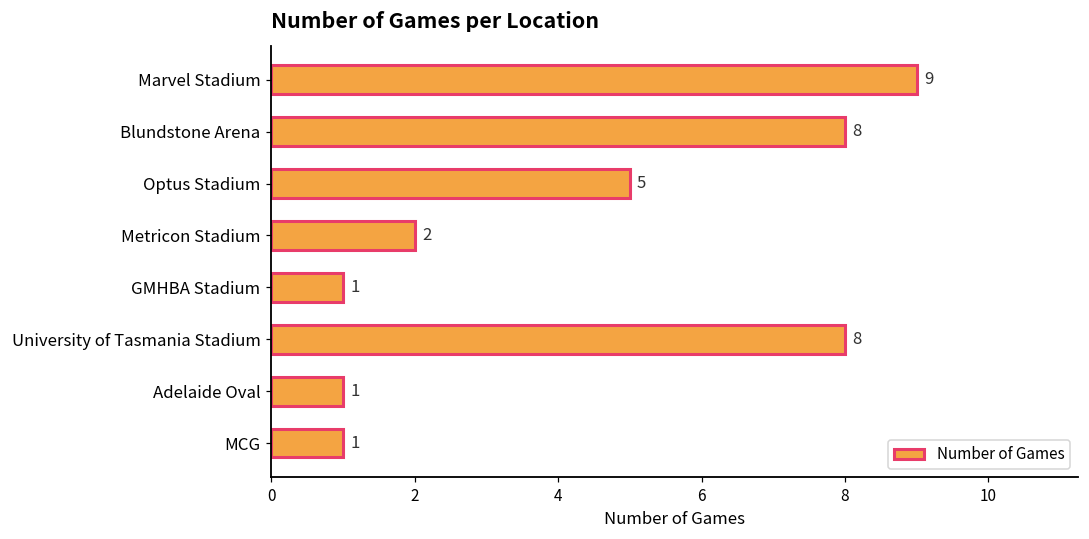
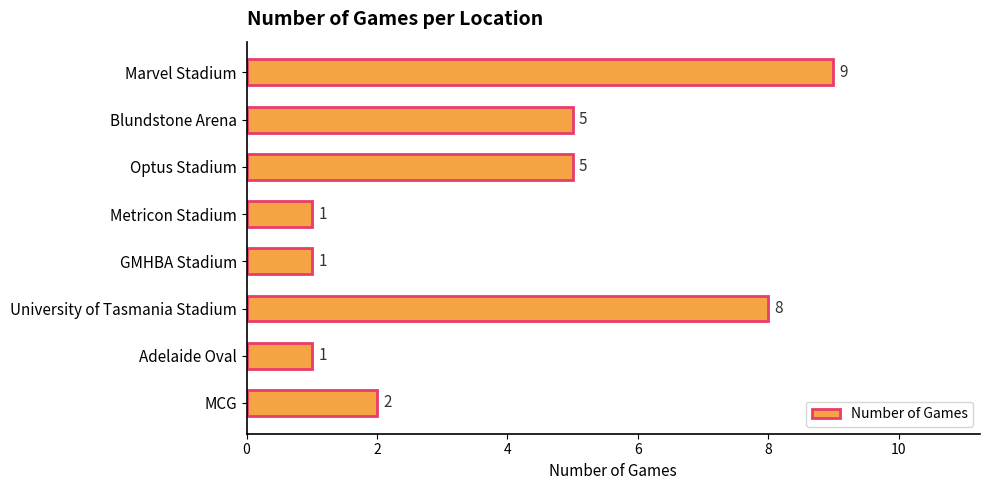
Blundstone Arena: 8 -> 5
Metricon Stadium: 2 -> 1
MCG: 1 -> 2
